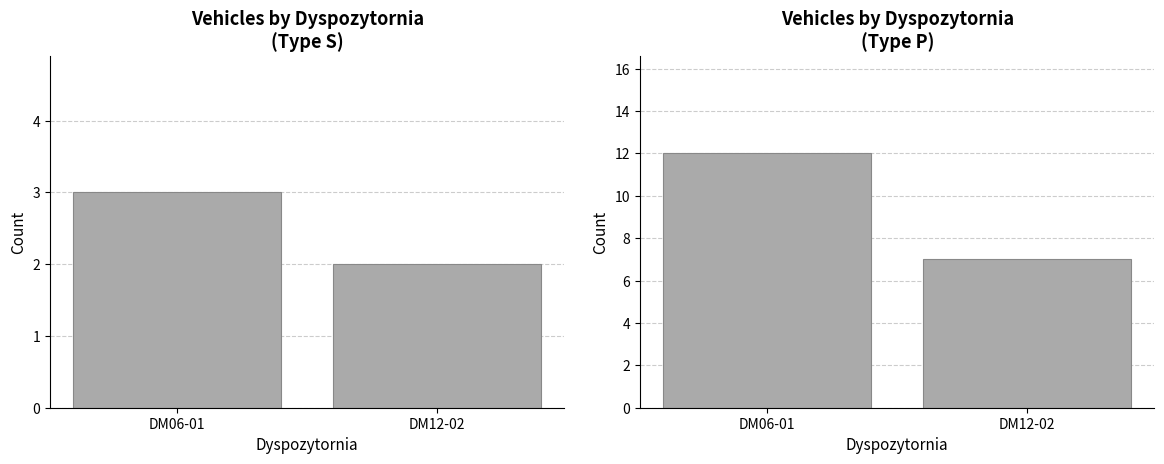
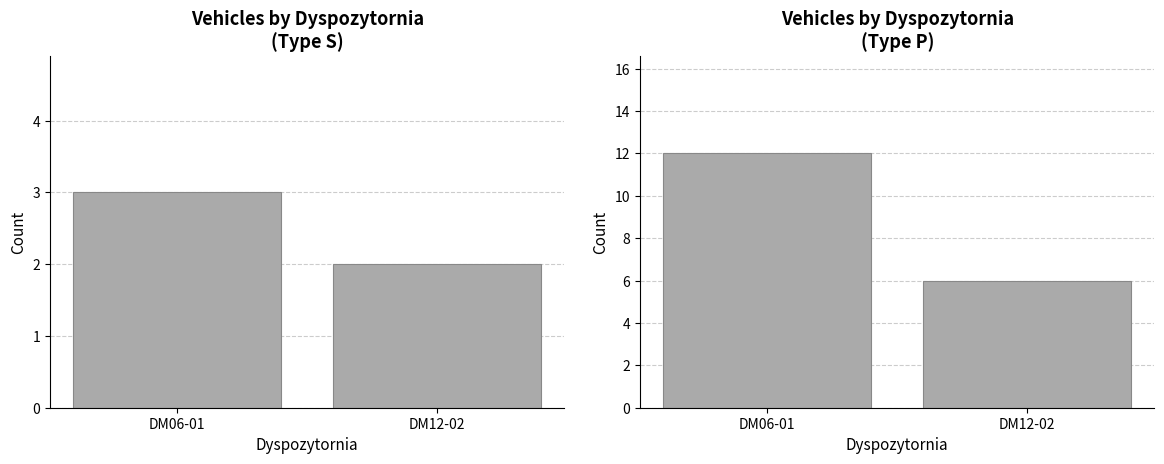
Vehicles by Dyspozytornia (Type P), DM12-02: 7 -> 6
